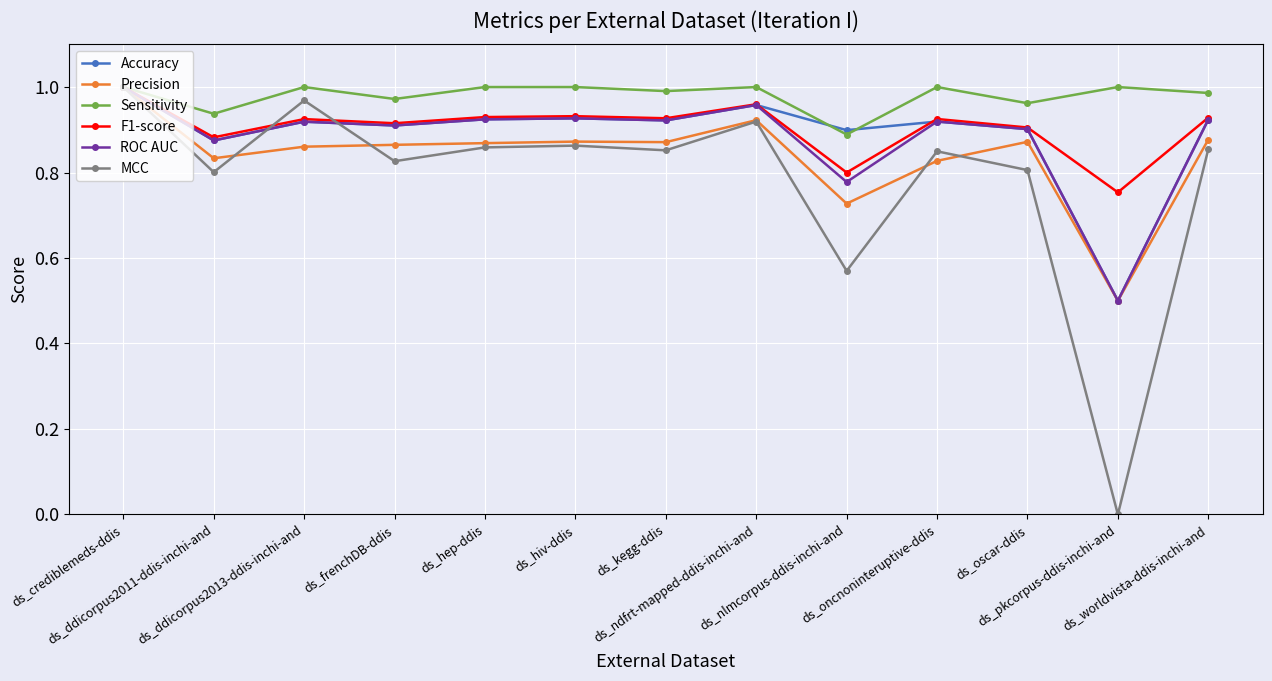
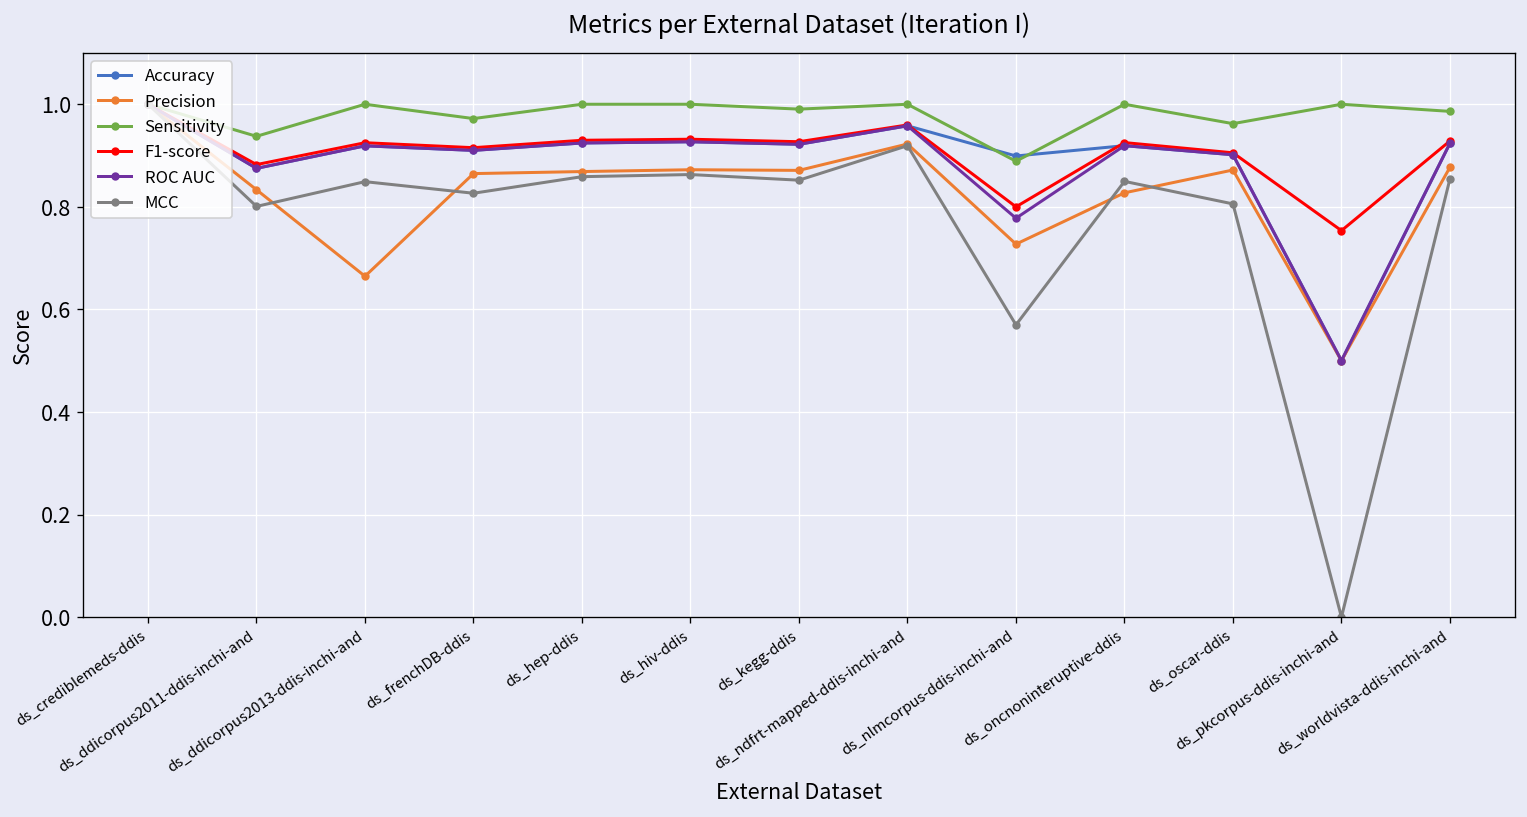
Precision, ds_ddicorpus2013-ddis-inchi-and: 0.86 -> 0.66
MCC, ds_ddicorpus2013-ddis-inchi-and: 0.97 -> 0.85
